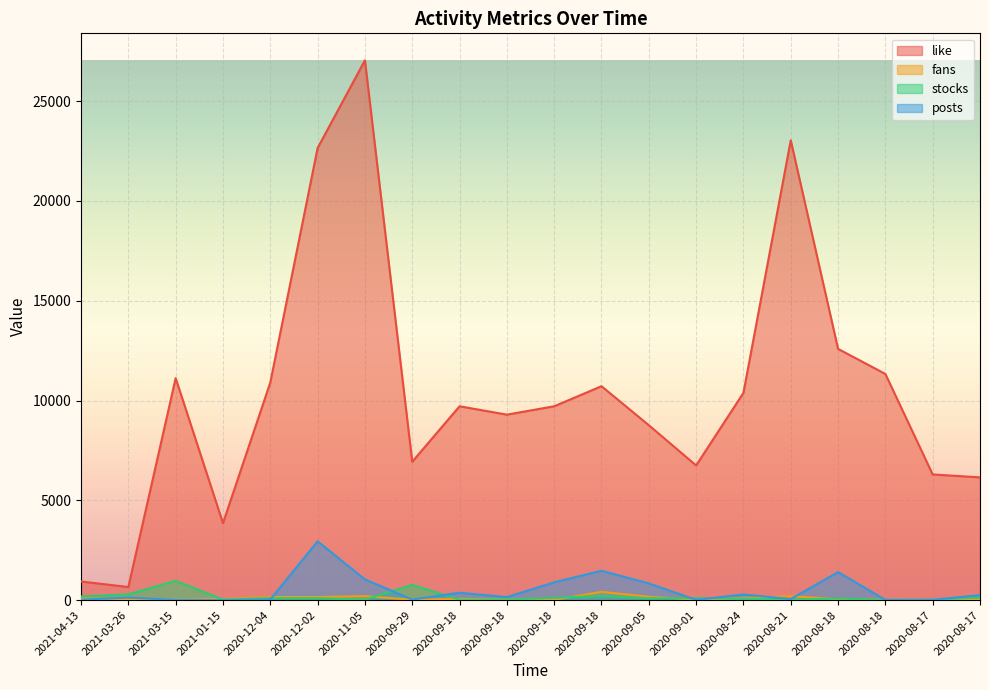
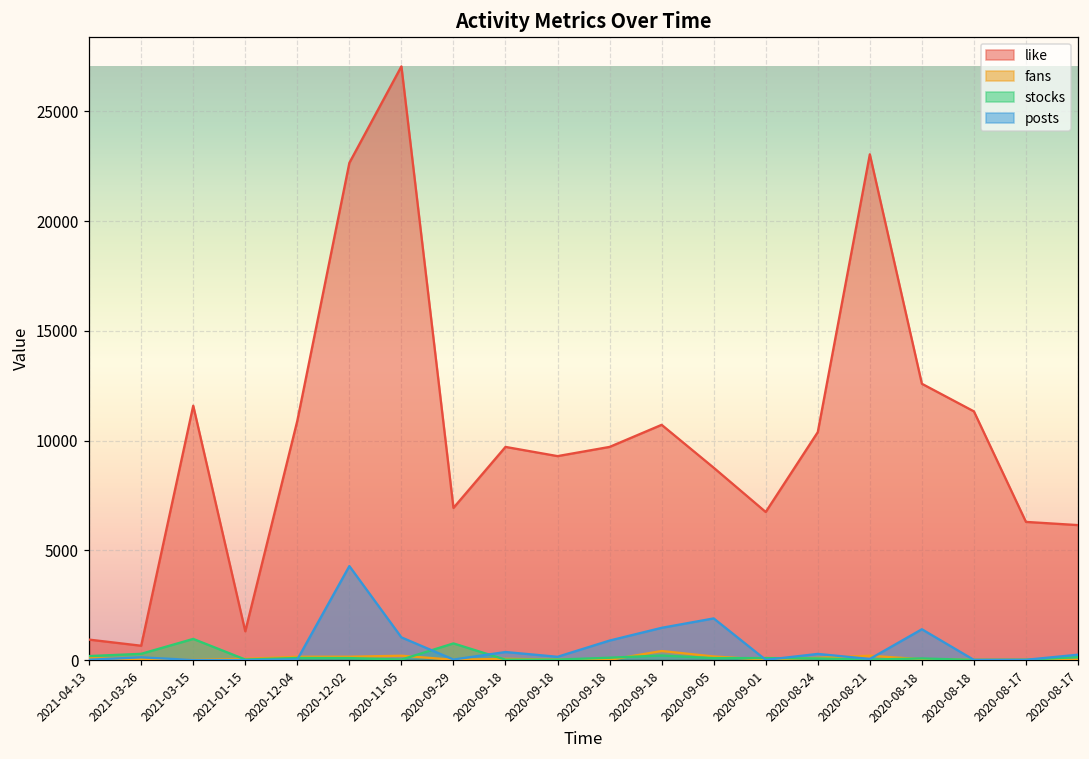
like, 2021-03-15: 11100 -> 11600
like, 2021-01-15: 3900 -> 1300
posts, 2020-12-02: 2900 -> 4300
posts, 2020-09-05: 800 -> 1900
